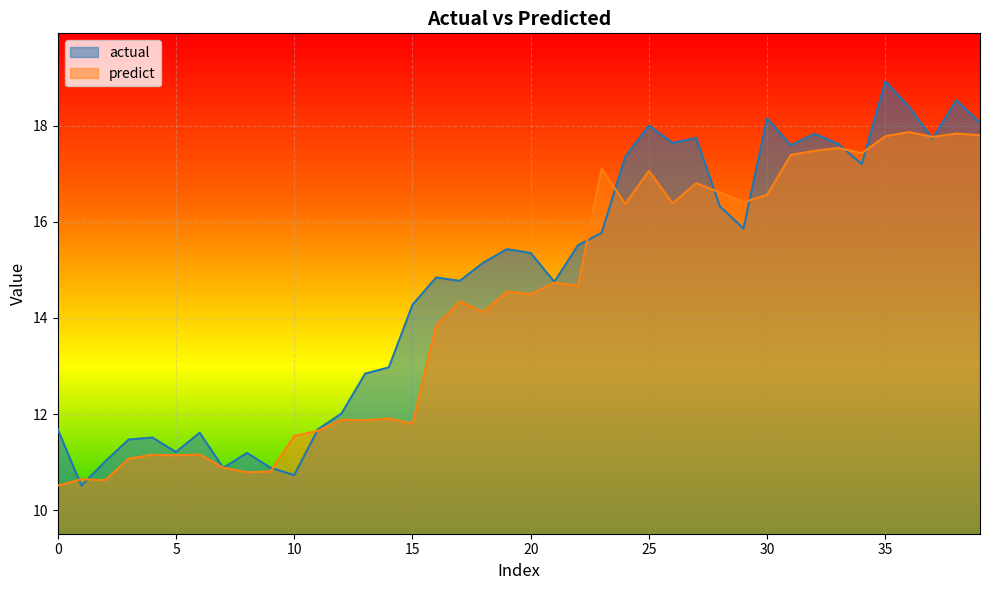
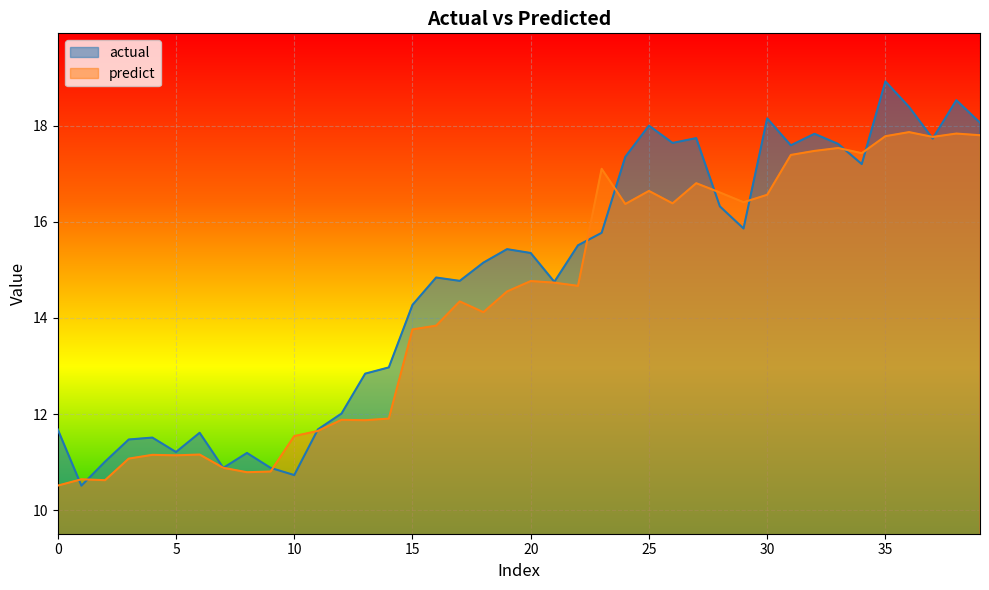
predict, 15: 11.8 -> 13.8
predict, 20: 14.5 -> 14.8
predict, 25: 17.1 -> 16.6
